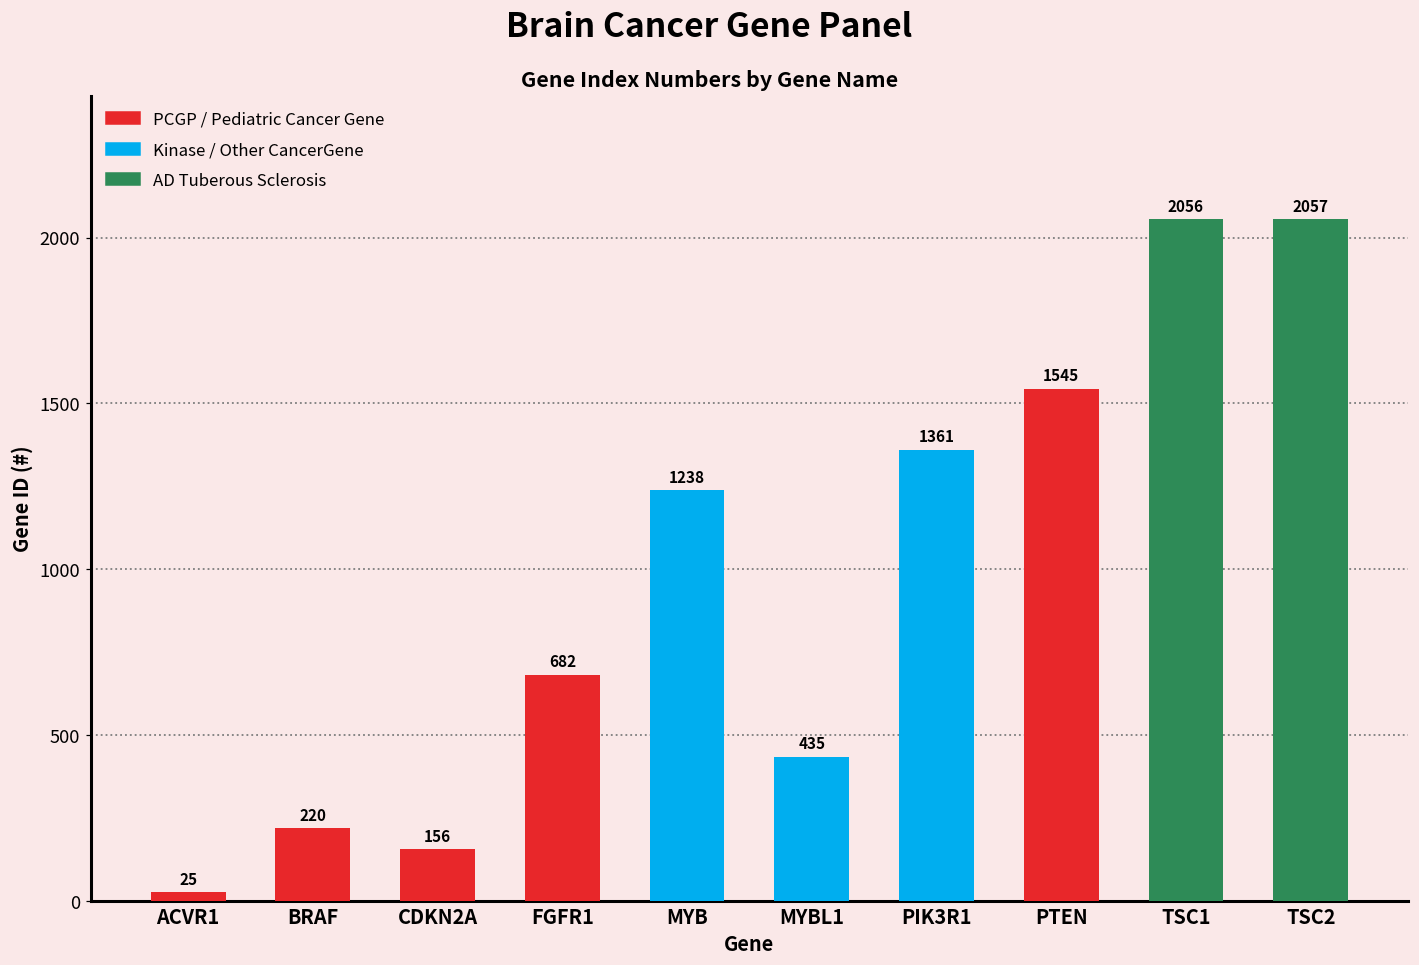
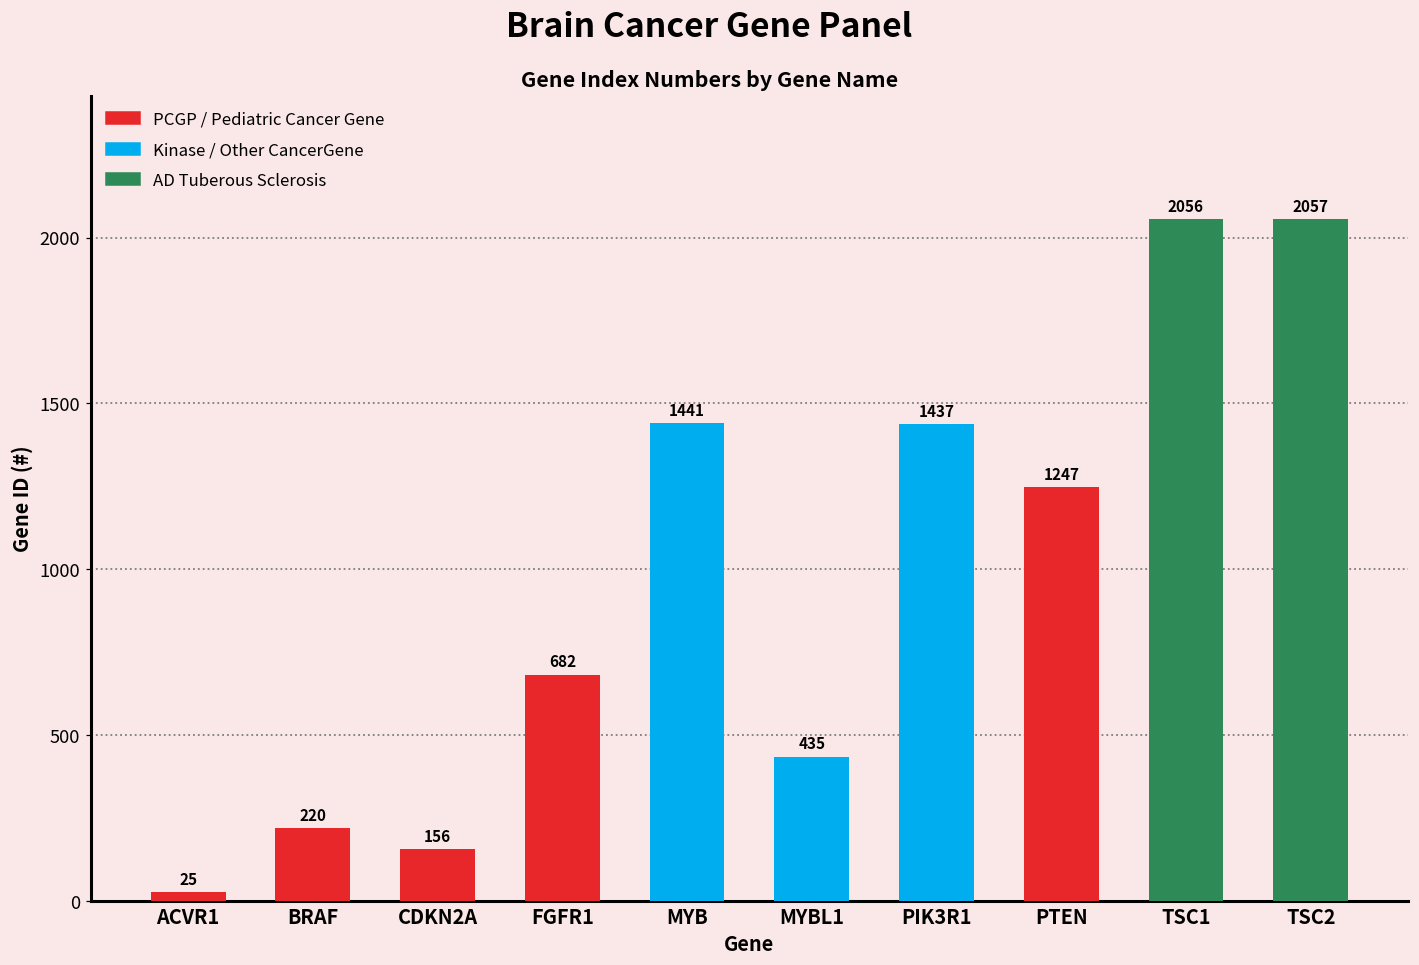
MYB: 1238 -> 1441
PIK3R1: 1361 -> 1437
PTEN: 1545 -> 1247
